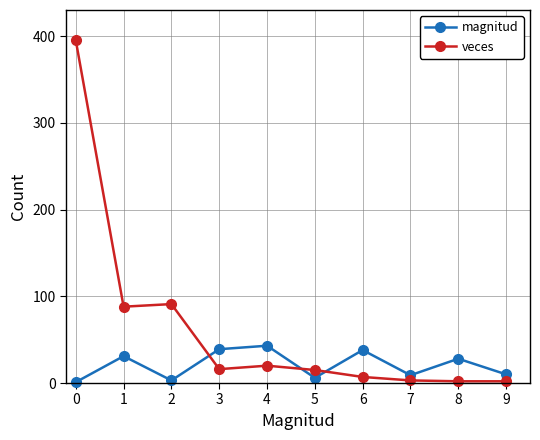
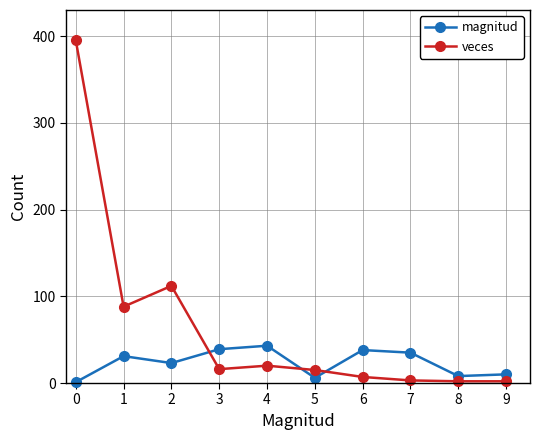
magnitud, 2: 0 -> 20
veces, 2: 90 -> 110
magnitud, 7: 10 -> 40
magnitud, 8: 30 -> 10
